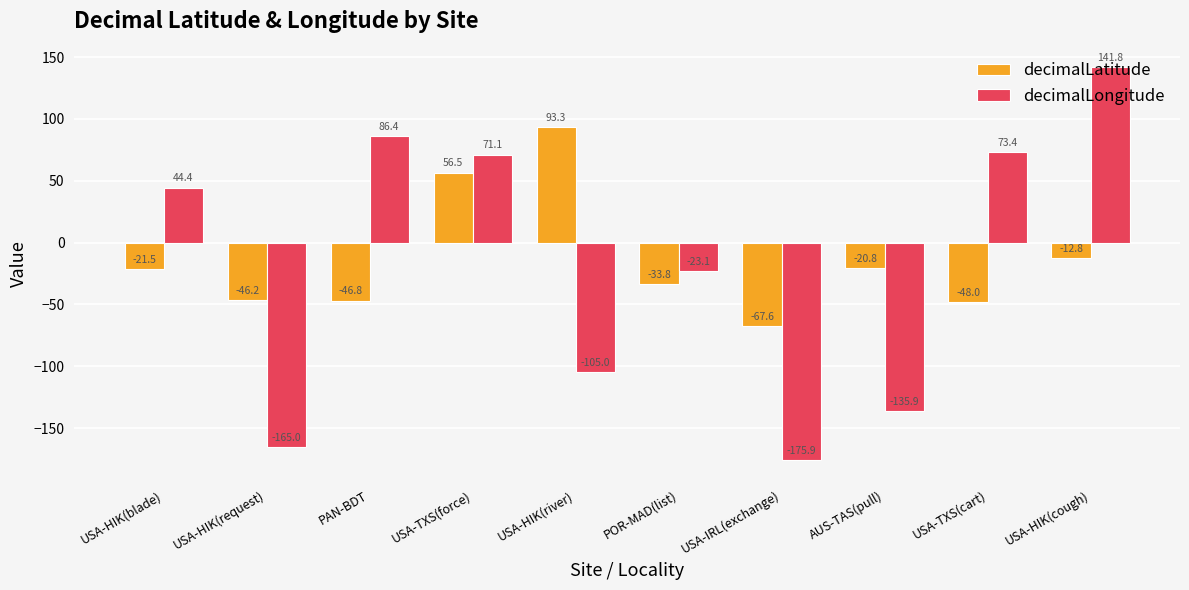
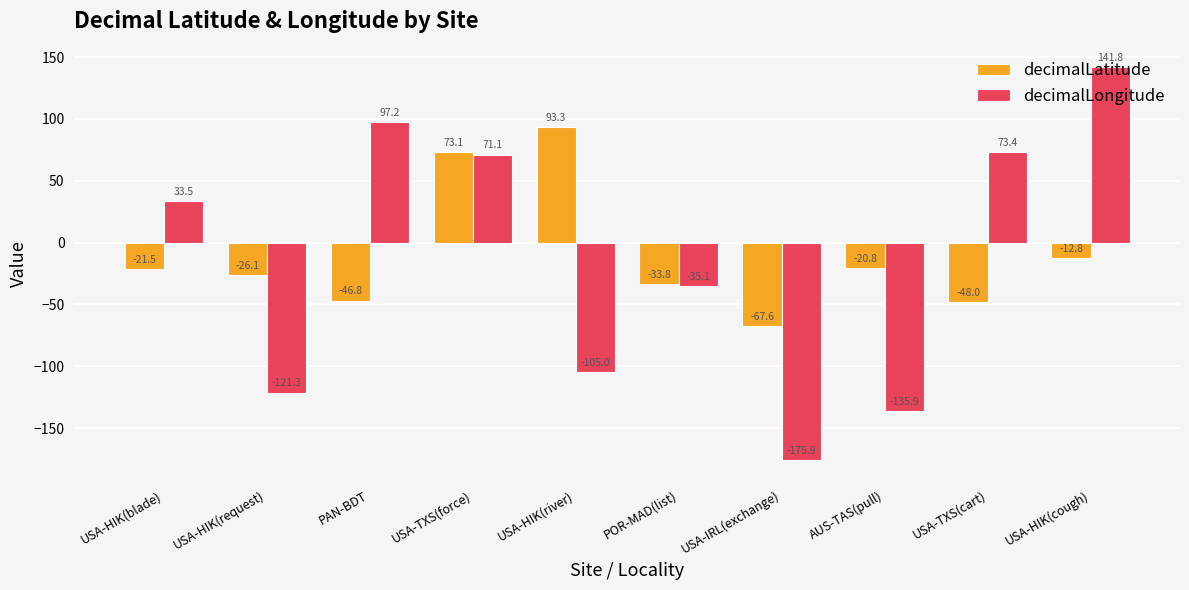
decimalLongitude, USA-HIK(blade): 44.4 -> 33.5
decimalLatitude, USA-HIK(request): -46.2 -> -26.1
decimalLongitude, USA-HIK(request): -165.0 -> -121.3
decimalLongitude, PAN-BDT: 86.4 -> 97.2
decimalLatitude, USA-TXS(force): 56.5 -> 73.1
decimalLongitude, POR-MAD(list): -23.1 -> -35.1
